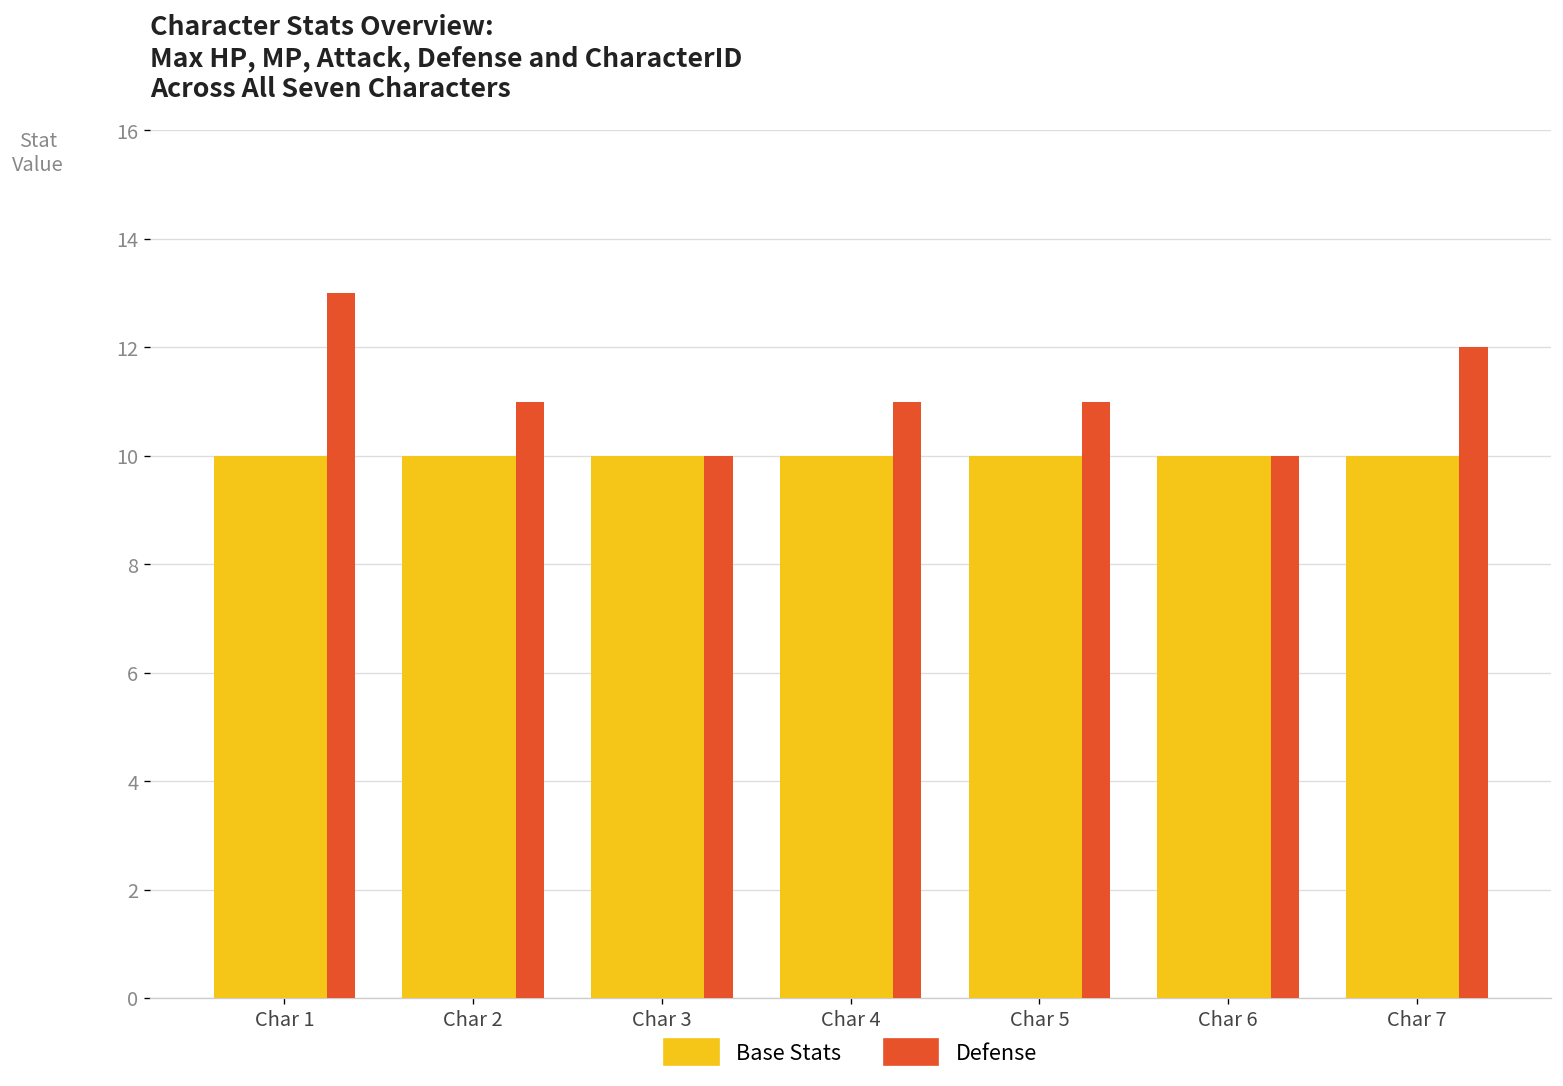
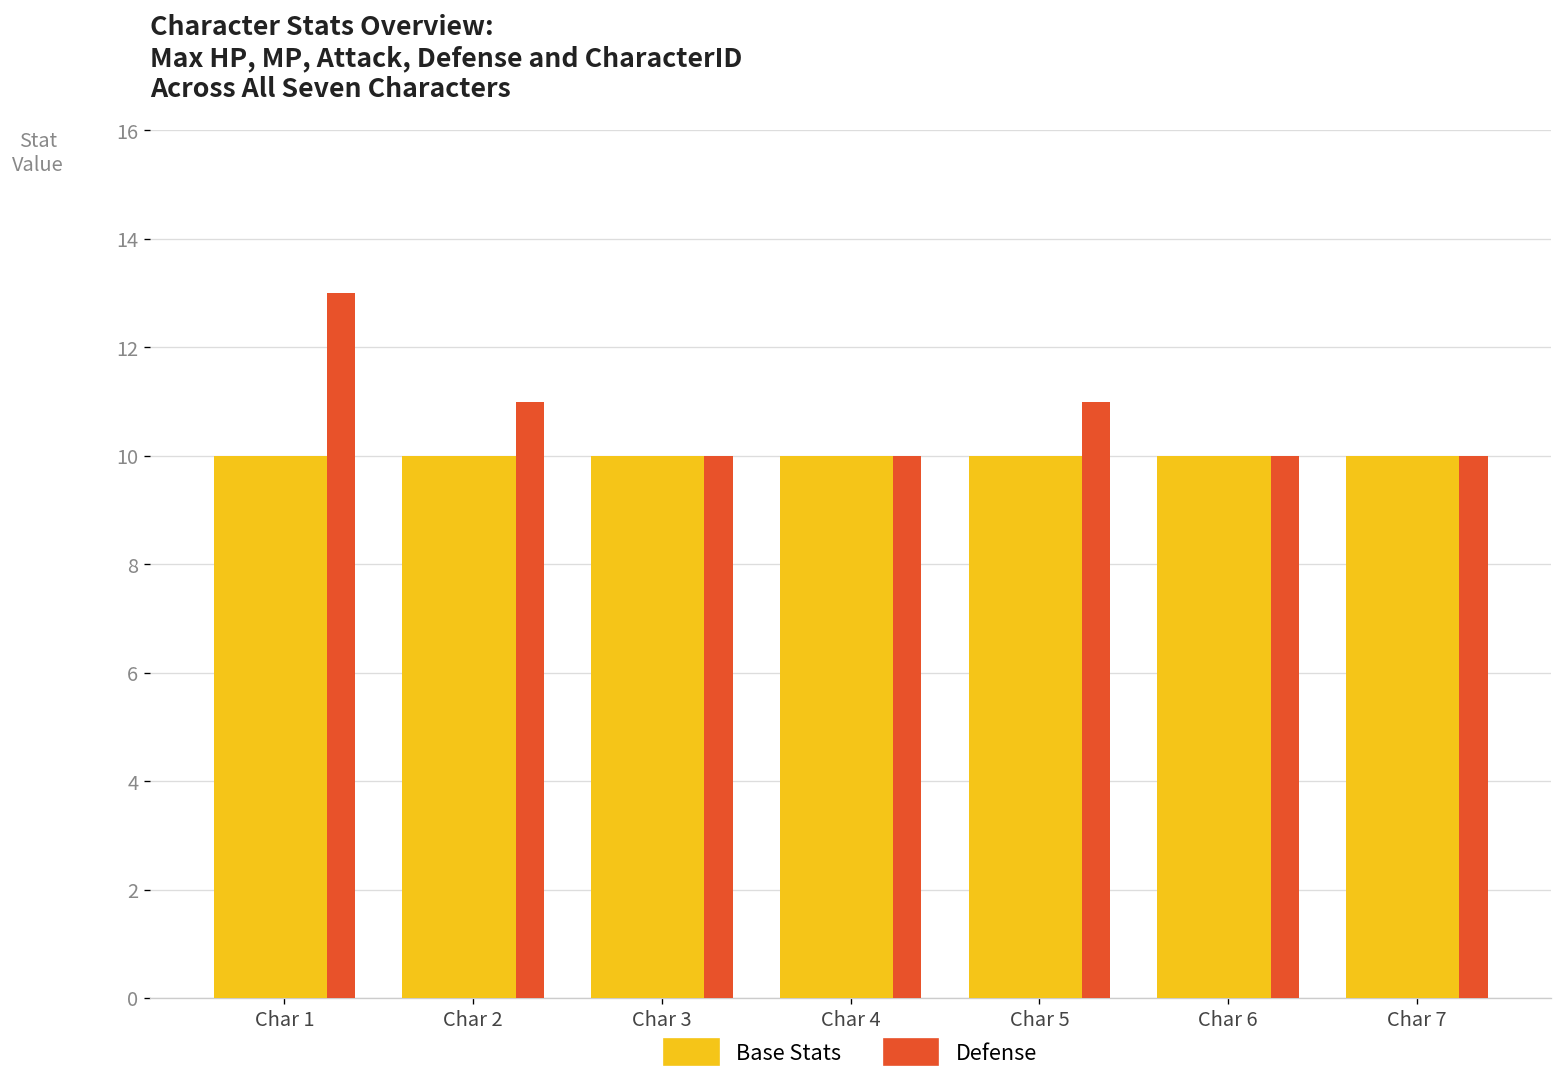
Defense, Char 4: 11 -> 10
Defense, Char 7: 12 -> 10
